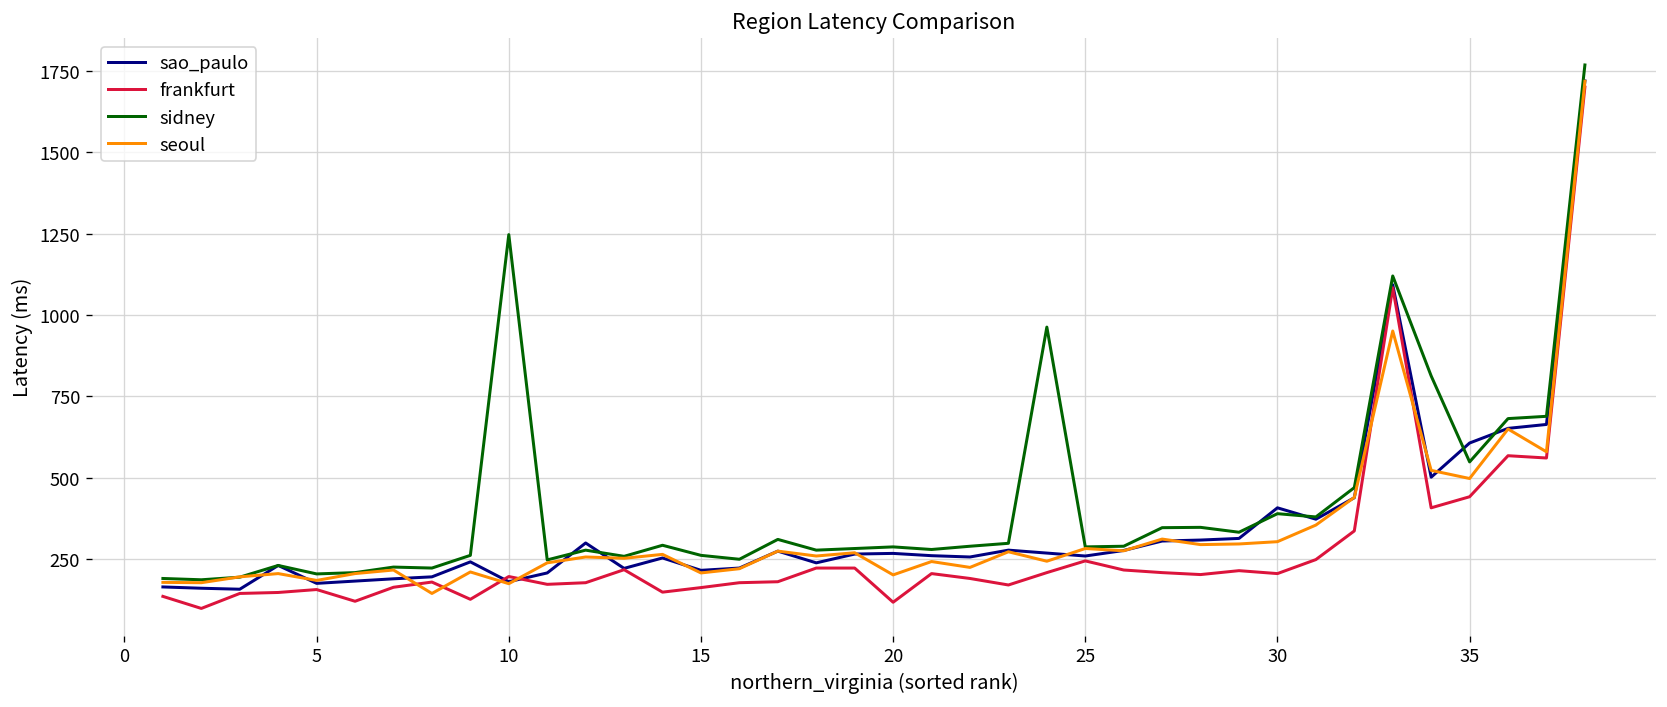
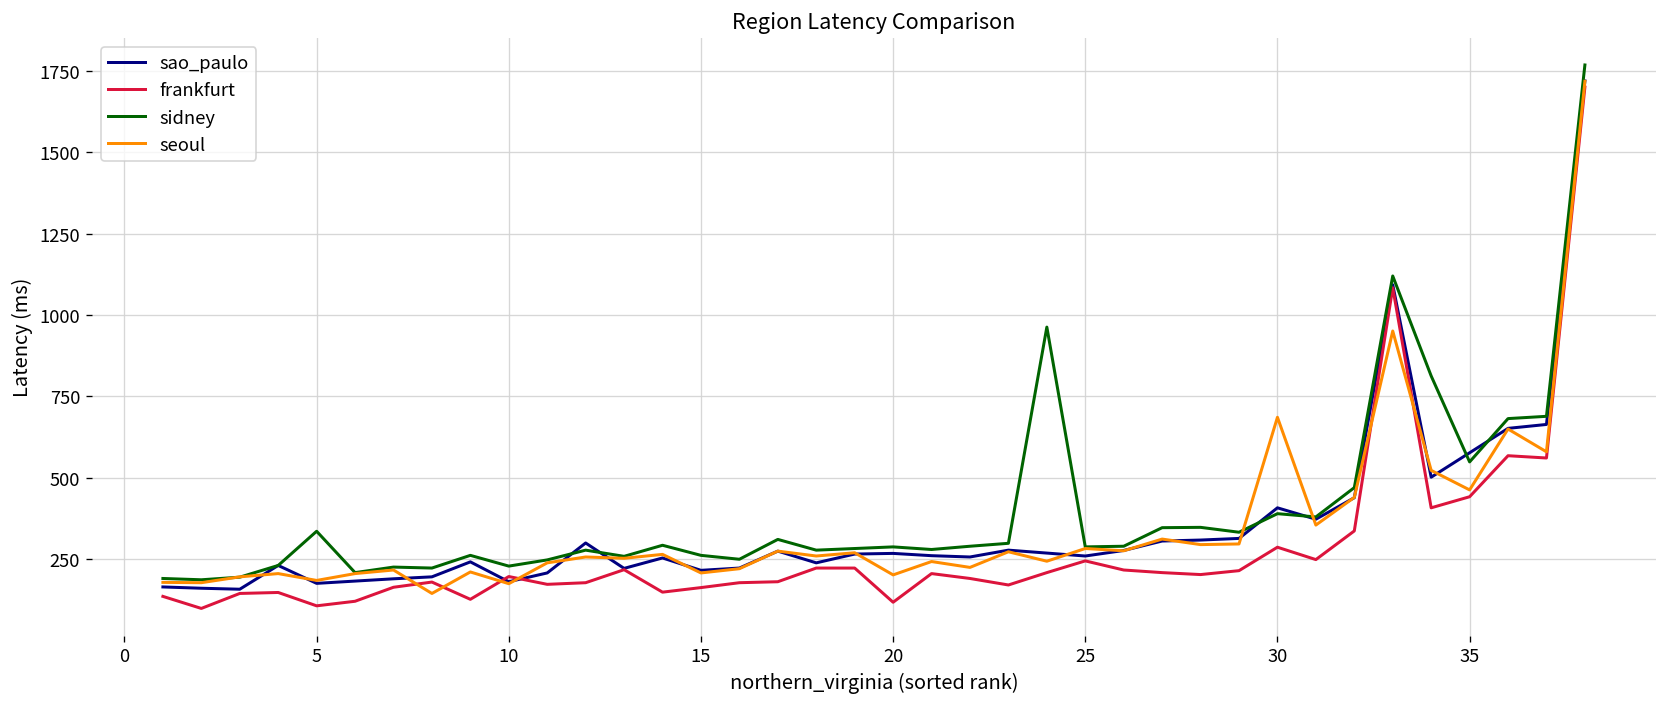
frankfurt, 5: 160 -> 110
sidney, 5: 210 -> 340
sidney, 10: 1250 -> 230
frankfurt, 30: 210 -> 290
seoul, 30: 300 -> 690
sao_paulo, 35: 610 -> 580
seoul, 35: 500 -> 460
